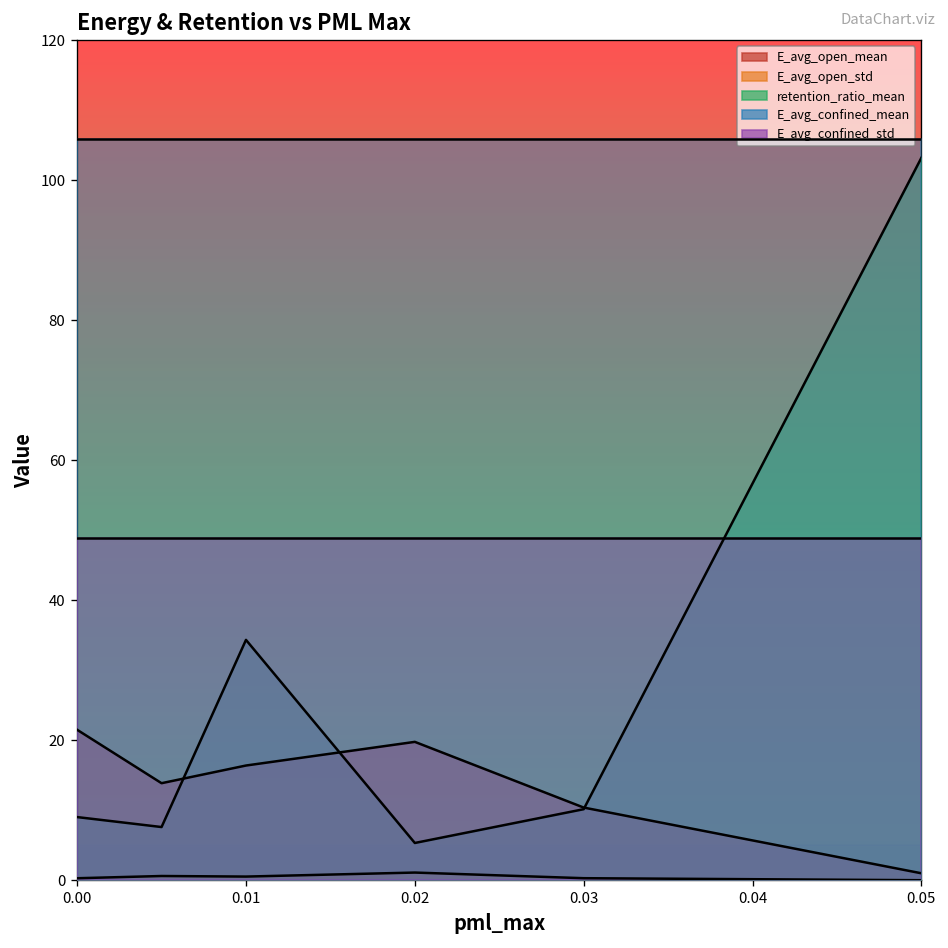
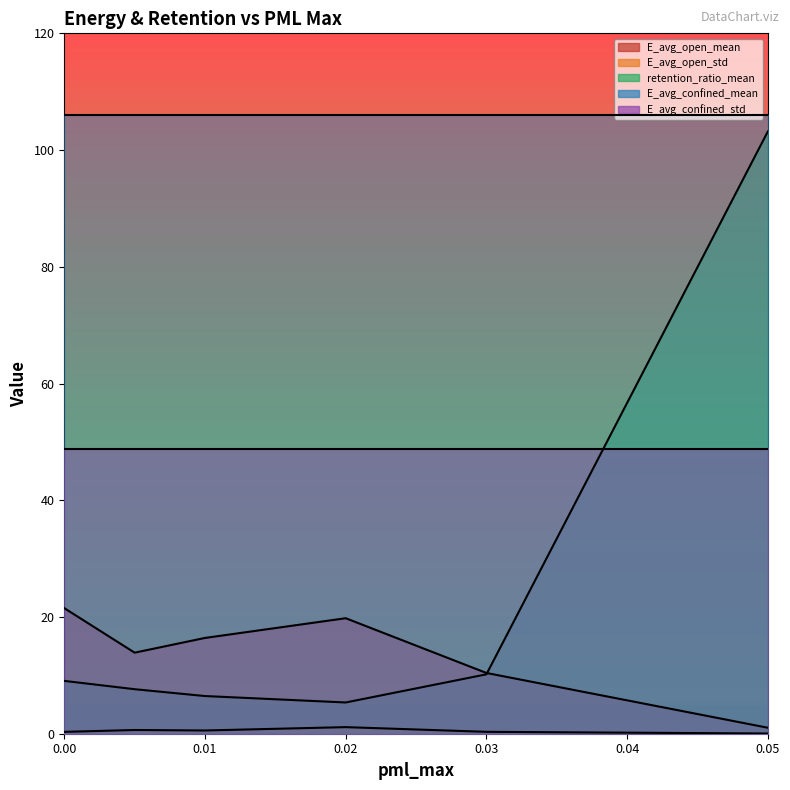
retention_ratio_mean, 0.01: 34 -> 6
